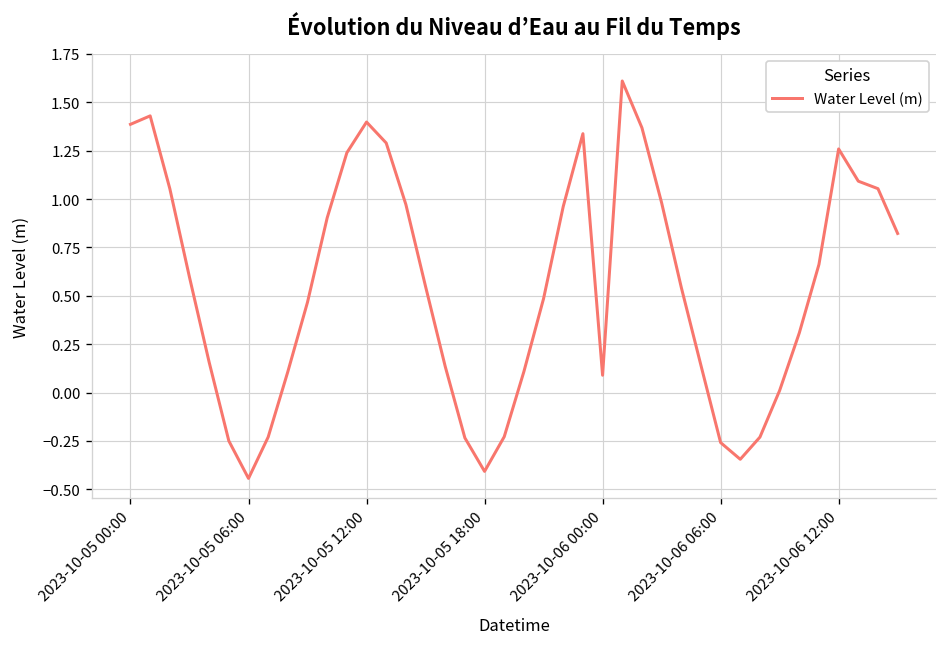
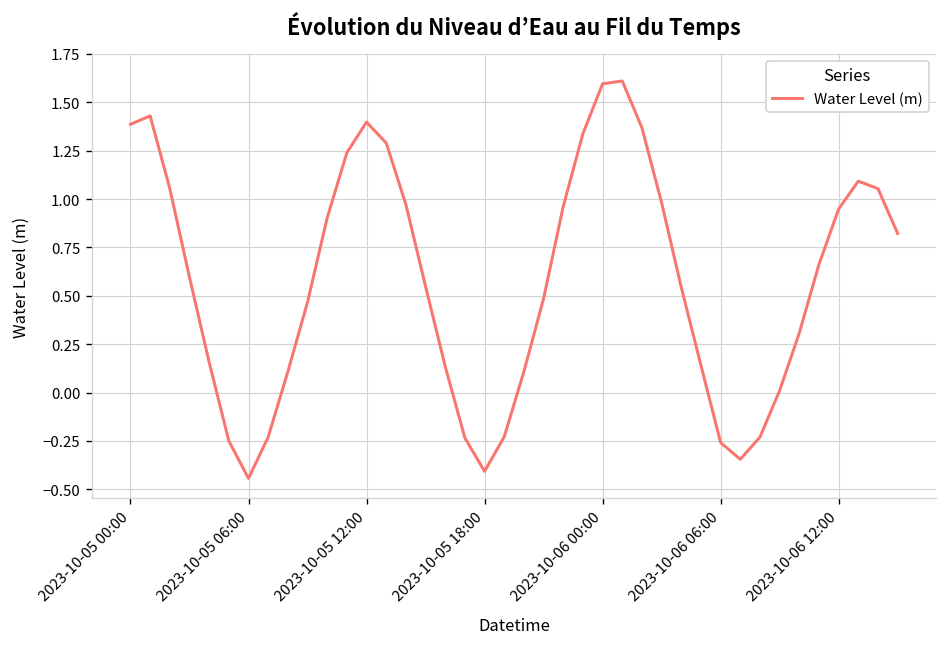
2023-10-06 00:00: 0.09 -> 1.60
2023-10-06 12:00: 1.26 -> 0.95
